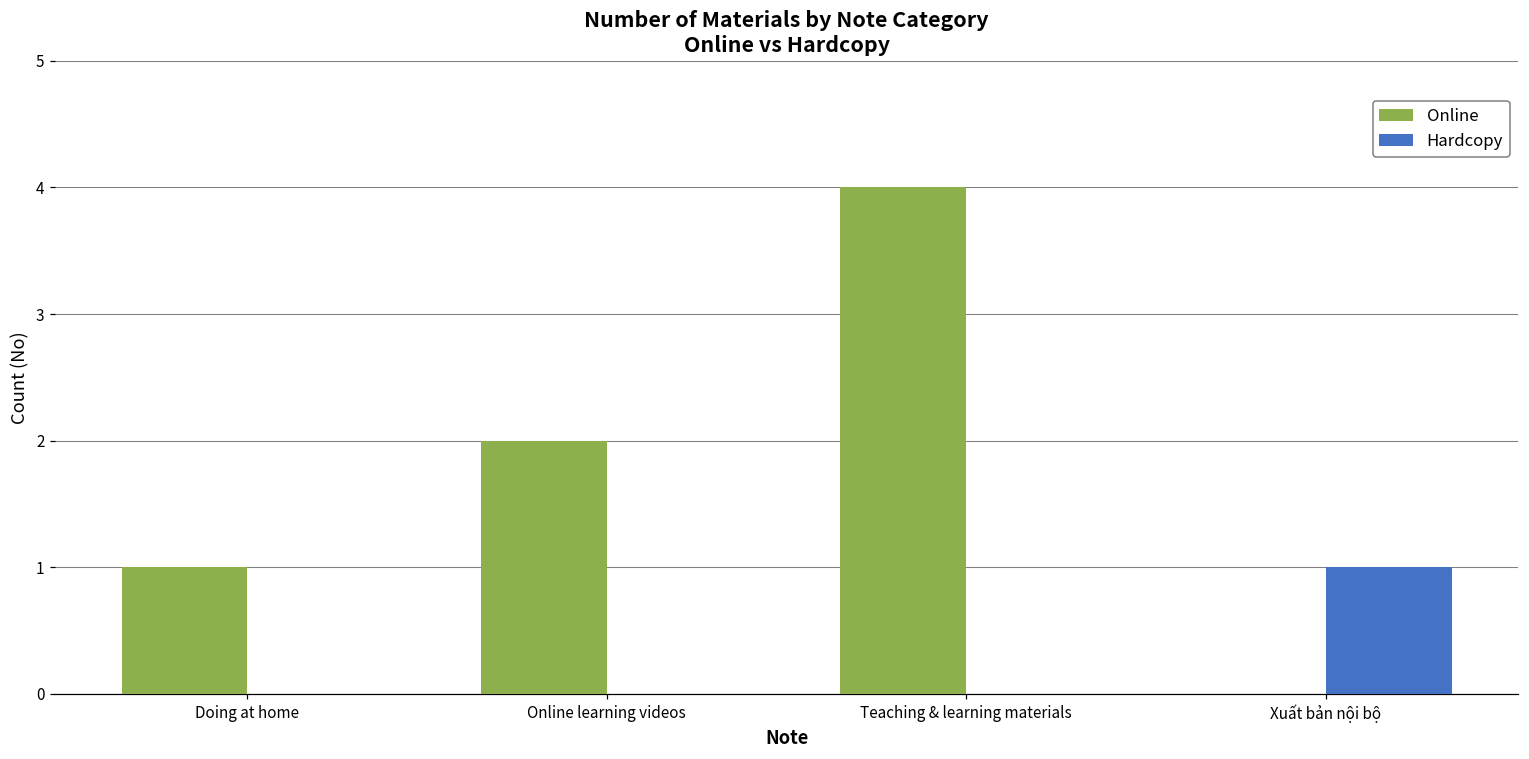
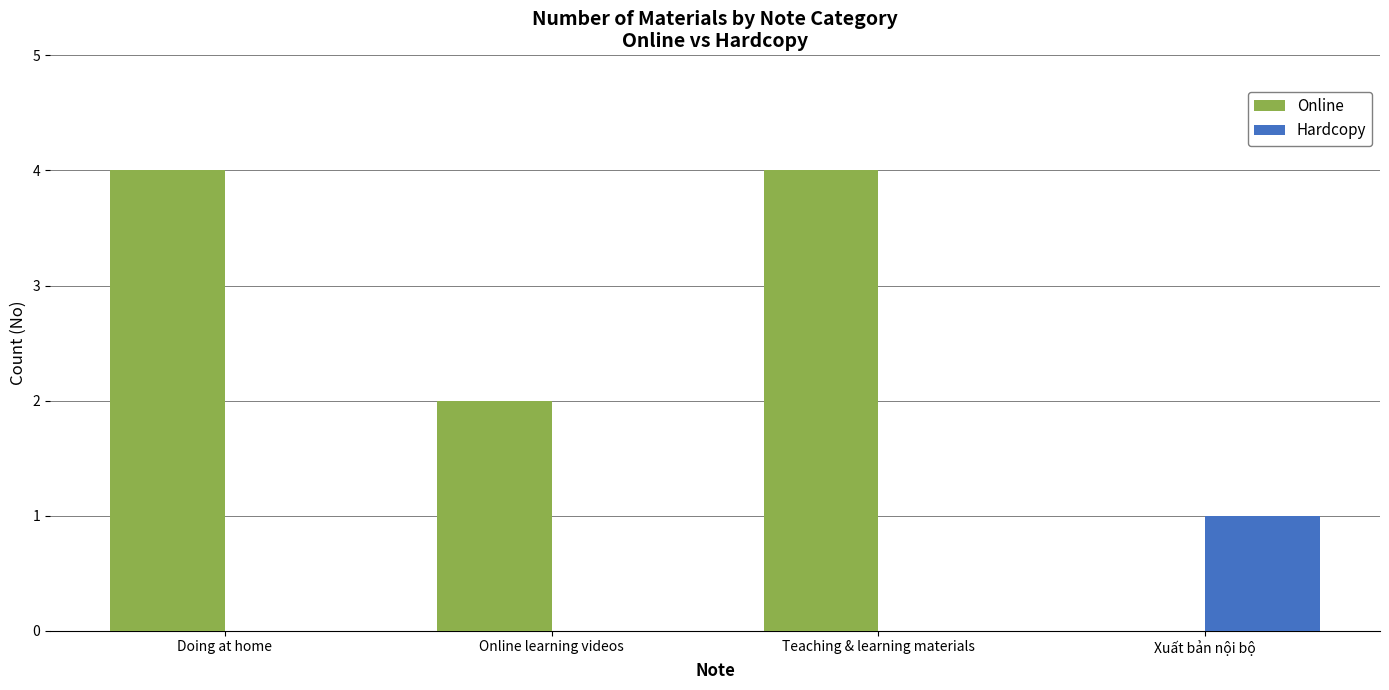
Online, Doing at home: 1 -> 4
